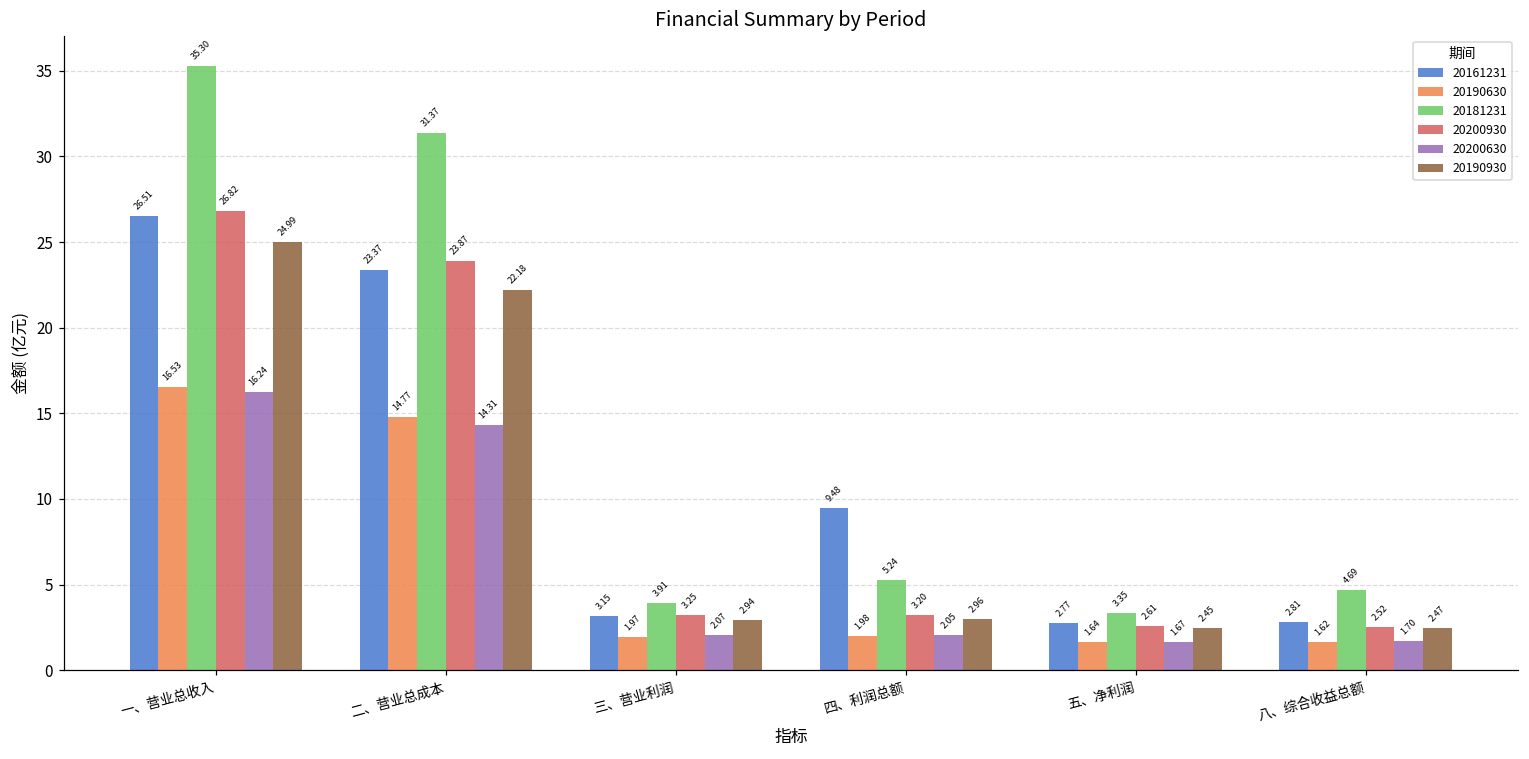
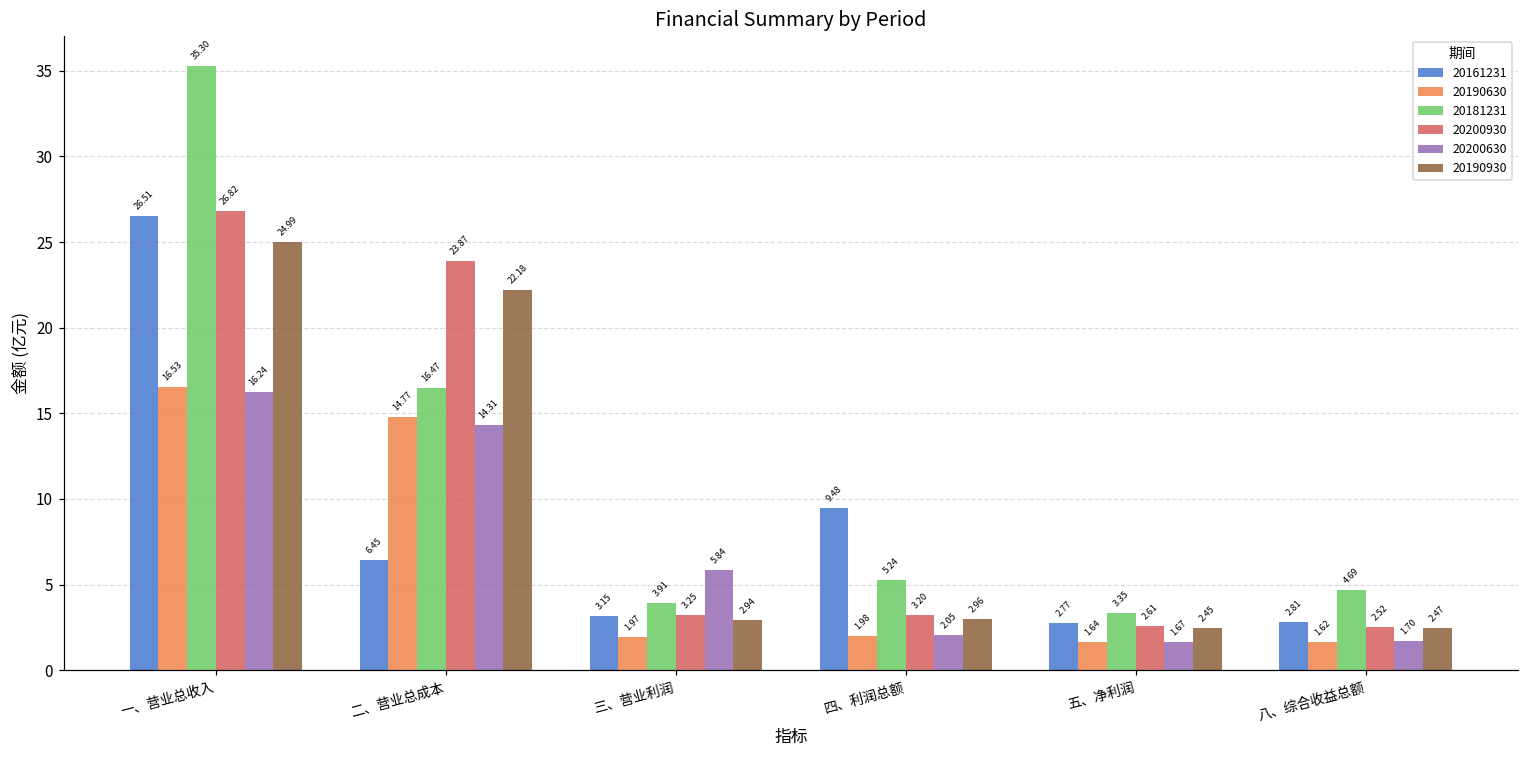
20161231, 二、营业总成本: 23.37 -> 6.45
20181231, 二、营业总成本: 31.37 -> 16.47
20200630, 三、营业利润: 2.07 -> 5.84
